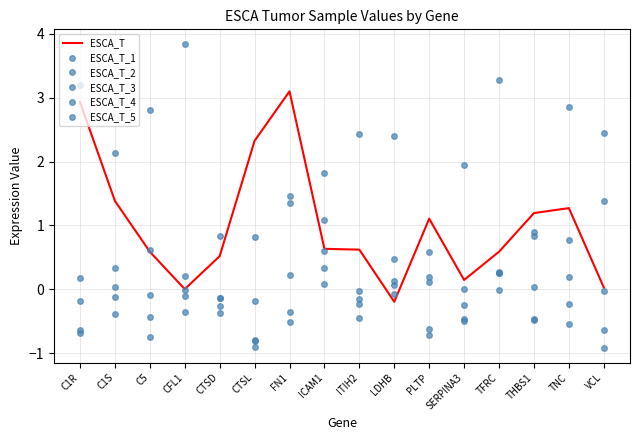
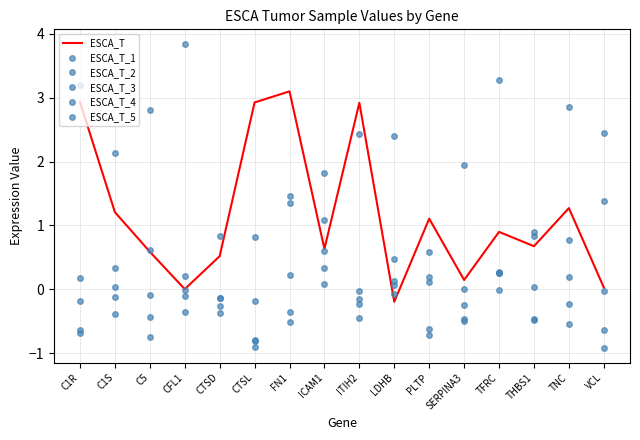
ESCA_T, C1S: 1.4 -> 1.2
ESCA_T, CTSL: 2.3 -> 2.9
ESCA_T, ITIH2: 0.6 -> 2.9
ESCA_T, TFRC: 0.6 -> 0.9
ESCA_T, THBS1: 1.2 -> 0.7
